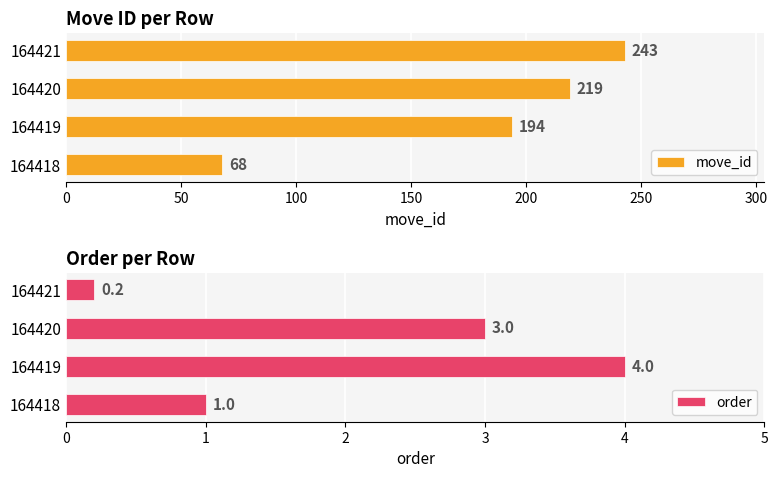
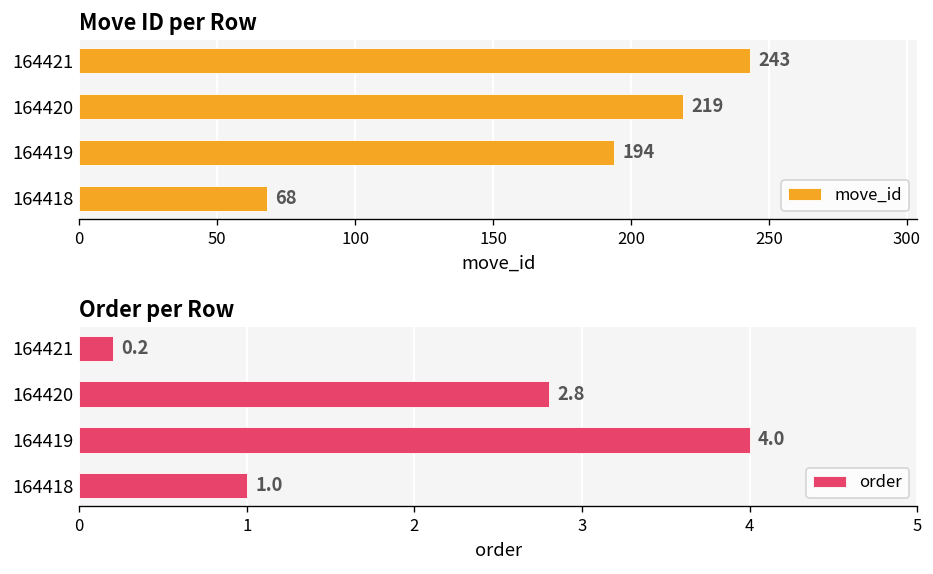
Order per Row, 164420: 3.0 -> 2.8
